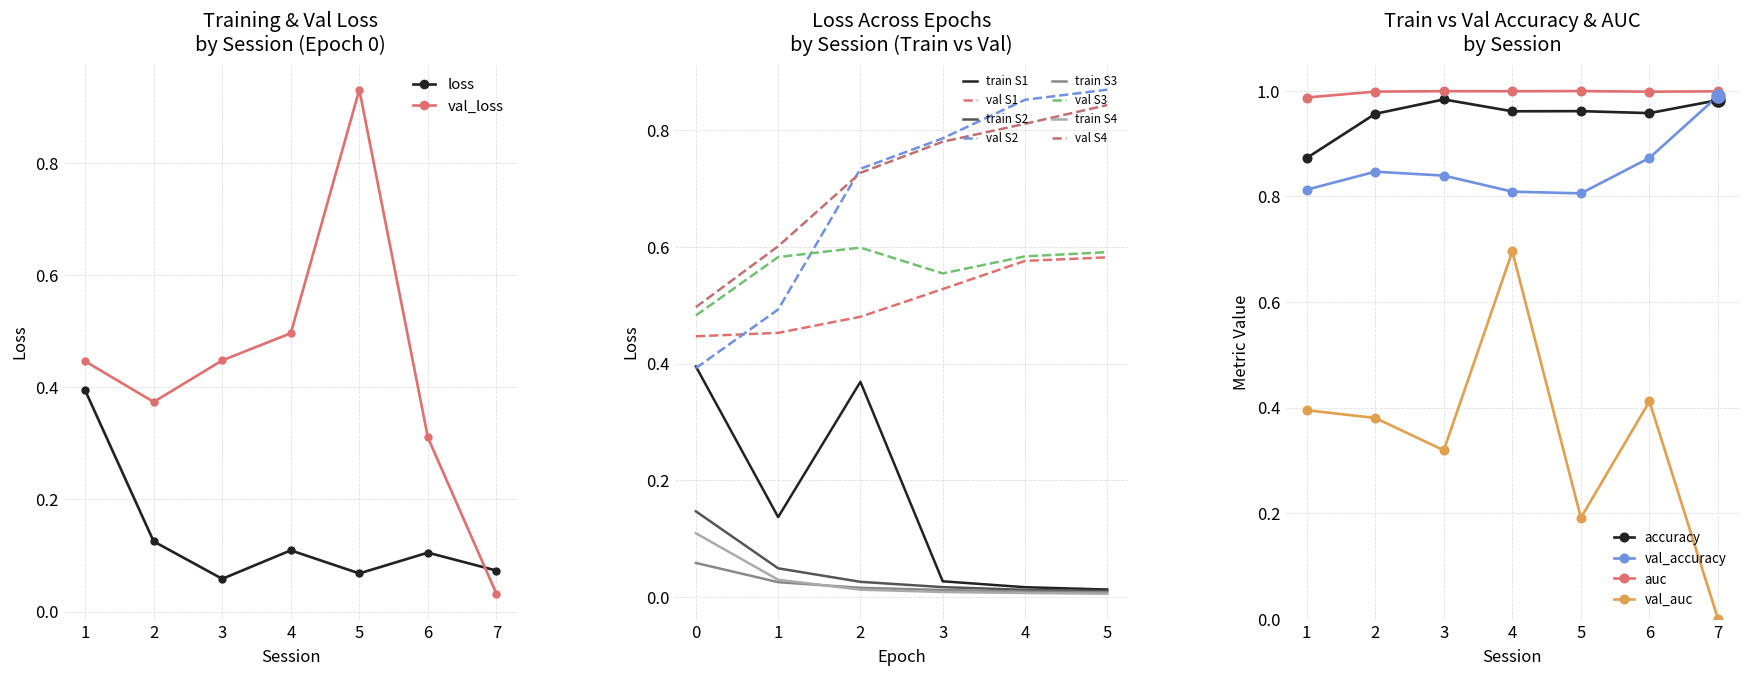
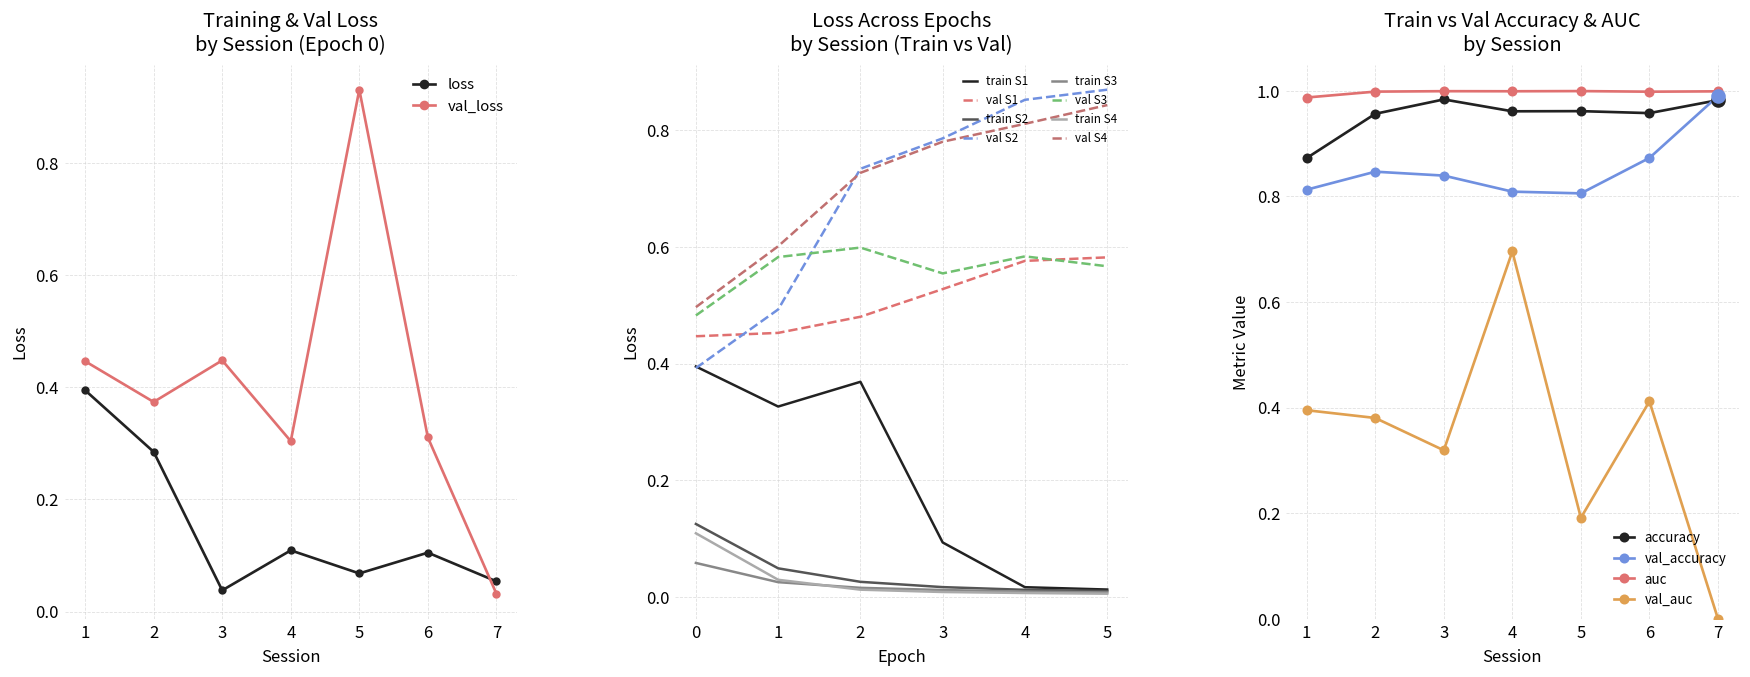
Training & Val Loss by Session (Epoch 0), loss, 2: 0.13 -> 0.29
Training & Val Loss by Session (Epoch 0), loss, 3: 0.06 -> 0.04
Training & Val Loss by Session (Epoch 0), val_loss, 4: 0.50 -> 0.30
Training & Val Loss by Session (Epoch 0), loss, 7: 0.07 -> 0.05
Loss Across Epochs by Session (Train vs Val), train S2, 0: 0.15 -> 0.13
Loss Across Epochs by Session (Train vs Val), train S1, 1: 0.14 -> 0.33
Loss Across Epochs by Session (Train vs Val), train S1, 3: 0.03 -> 0.09
Loss Across Epochs by Session (Train vs Val), val S3, 5: 0.59 -> 0.57
